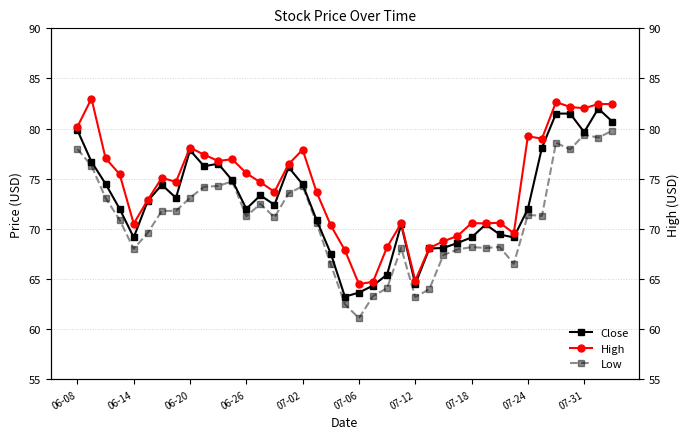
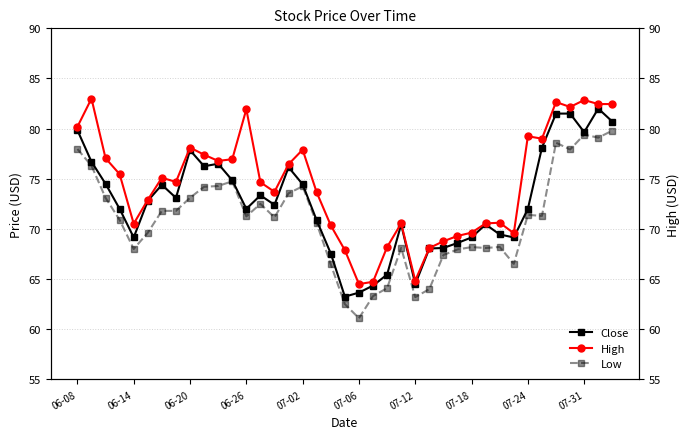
High, 06-26: 75.6 -> 81.9
High, 07-18: 70.6 -> 69.6
High, 07-31: 82.0 -> 82.9
